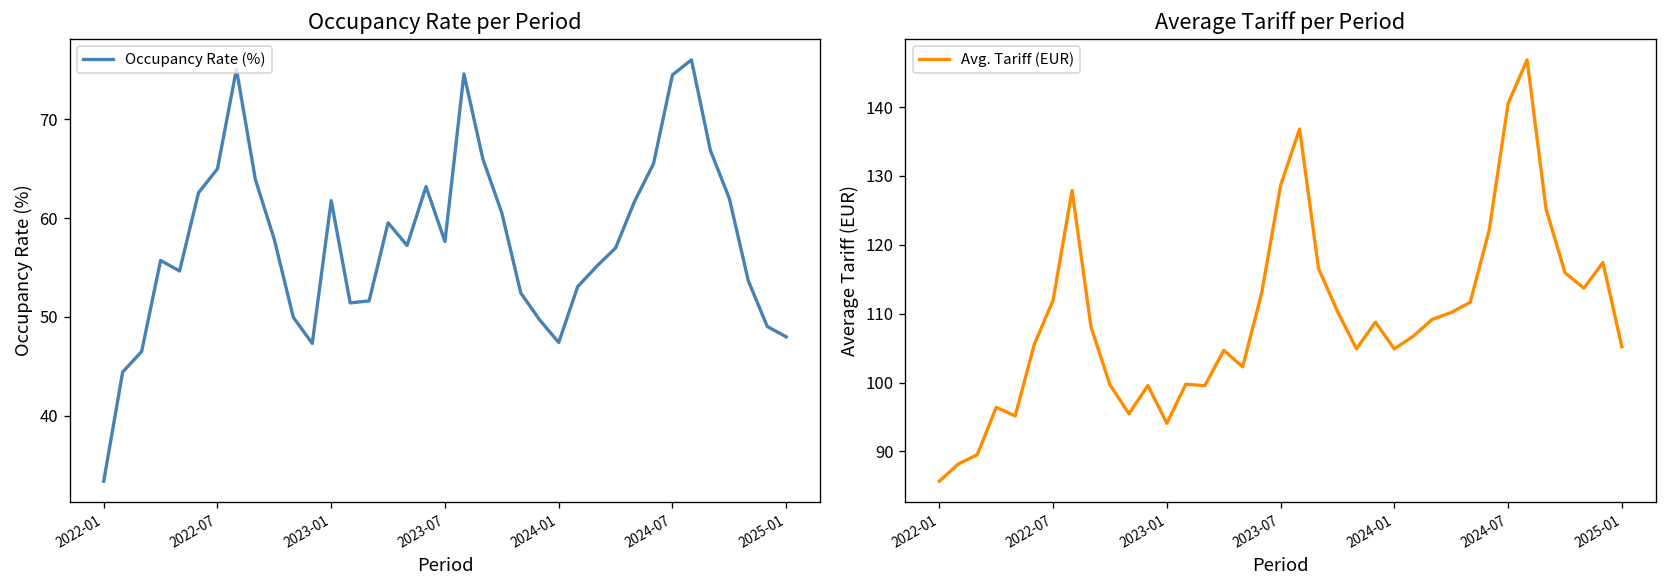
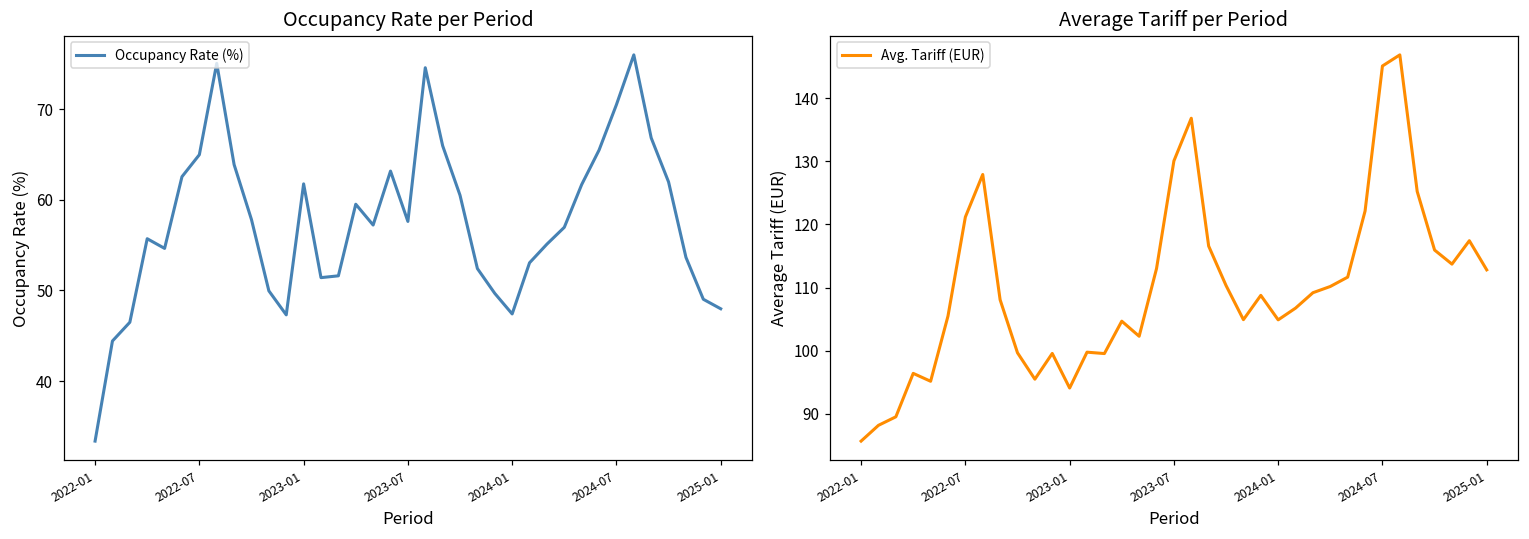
Occupancy Rate per Period, 2024-07: 75 -> 71
Average Tariff per Period, 2022-07: 112 -> 121
Average Tariff per Period, 2023-07: 129 -> 130
Average Tariff per Period, 2024-07: 141 -> 145
Average Tariff per Period, 2025-01: 105 -> 113
